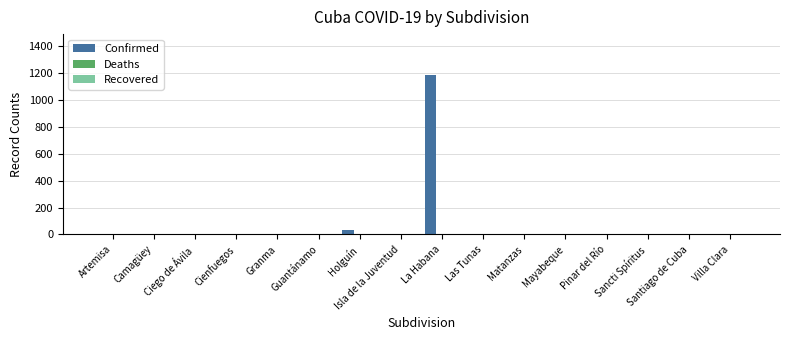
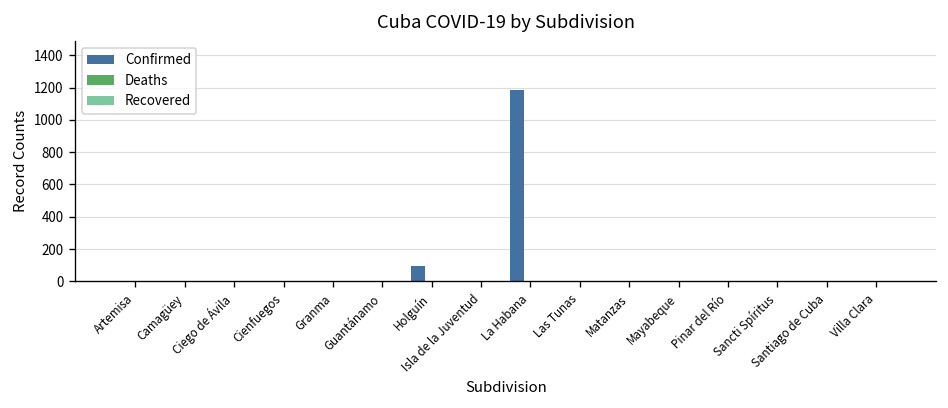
Confirmed, Holguín: 30 -> 90
